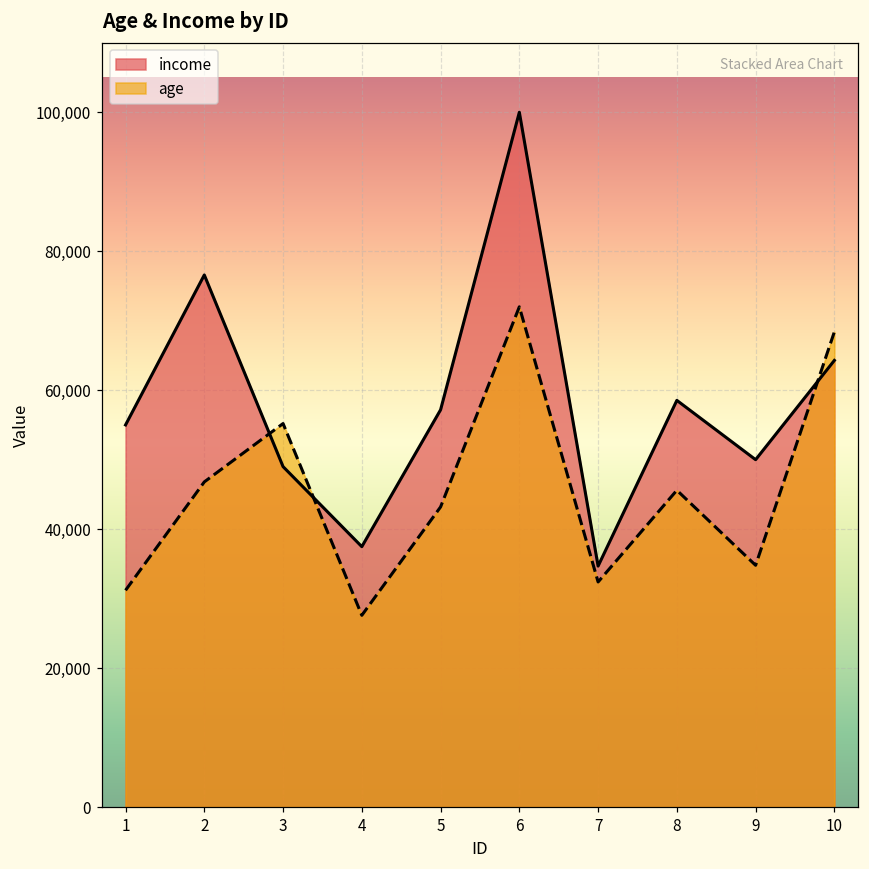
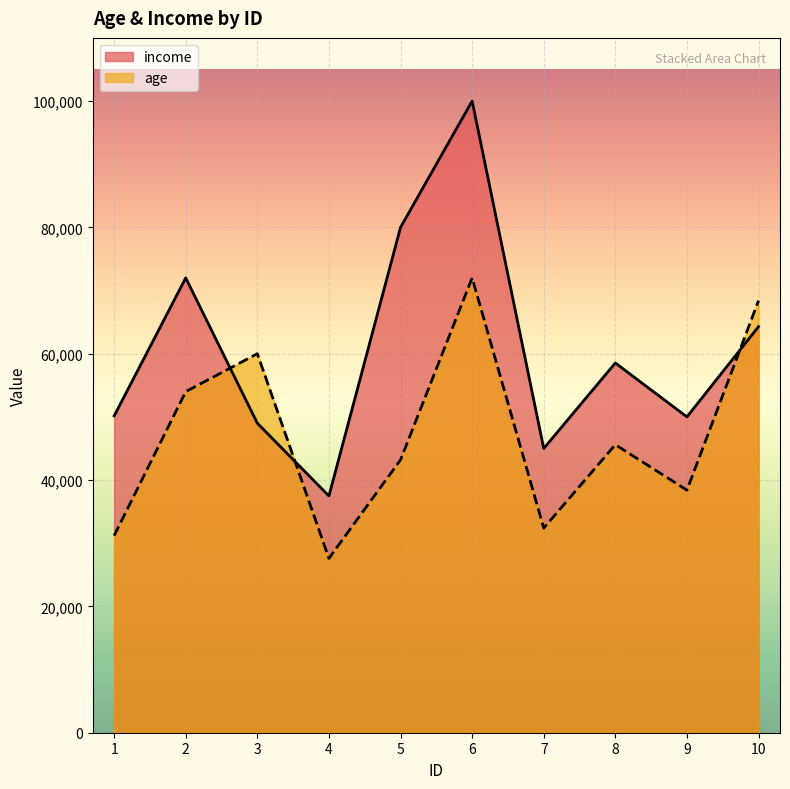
income, 1: 55,000 -> 50,000
income, 2: 77,000 -> 72,000
age, 2: 47,000 -> 54,000
age, 3: 55,000 -> 60,000
income, 5: 57,000 -> 80,000
income, 7: 35,000 -> 45,000
age, 9: 35,000 -> 38,000
